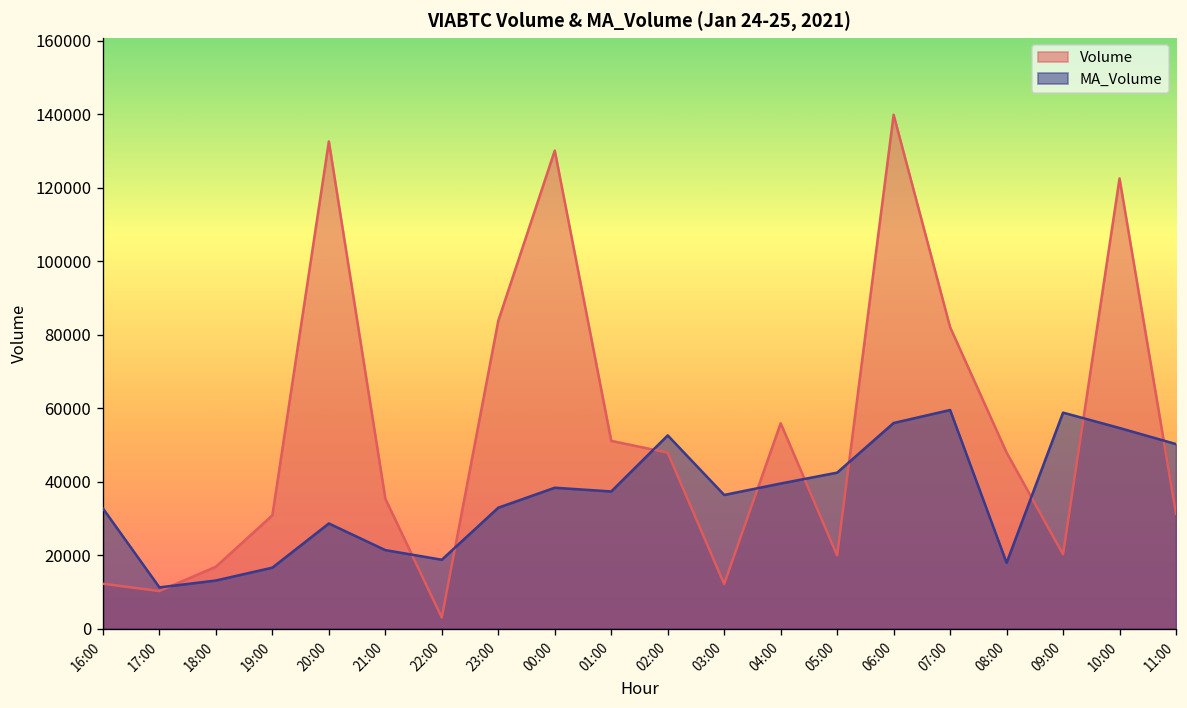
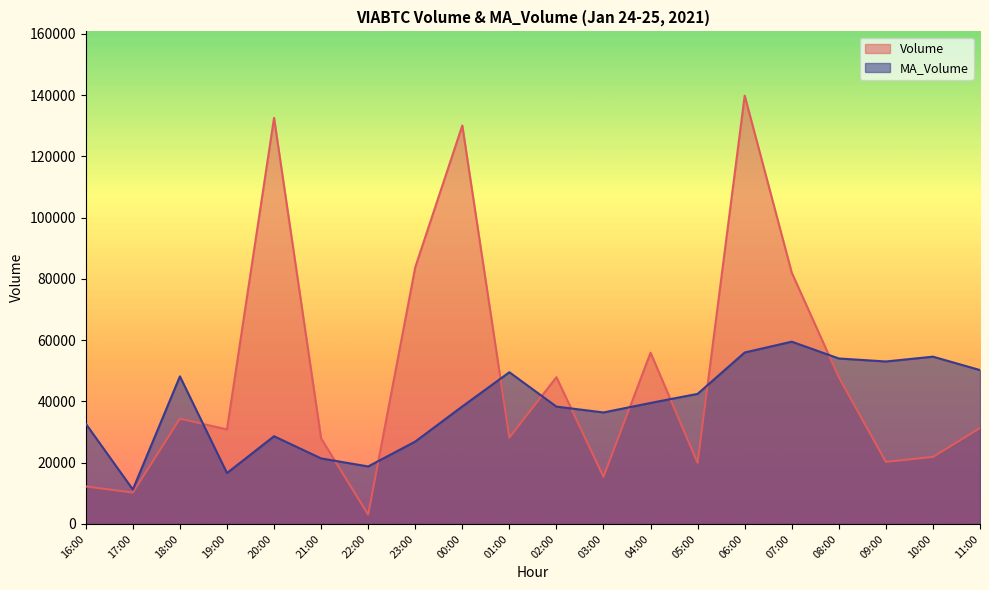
Volume, 18:00: 17000 -> 34000
MA_Volume, 18:00: 13000 -> 48000
Volume, 21:00: 35000 -> 28000
MA_Volume, 23:00: 33000 -> 27000
Volume, 01:00: 51000 -> 28000
MA_Volume, 01:00: 37000 -> 50000
MA_Volume, 02:00: 53000 -> 38000
Volume, 03:00: 12000 -> 15000
MA_Volume, 08:00: 18000 -> 54000
MA_Volume, 09:00: 59000 -> 53000
Volume, 10:00: 123000 -> 22000
